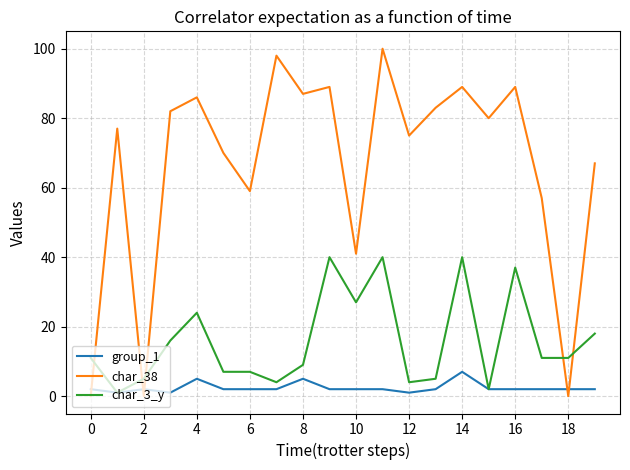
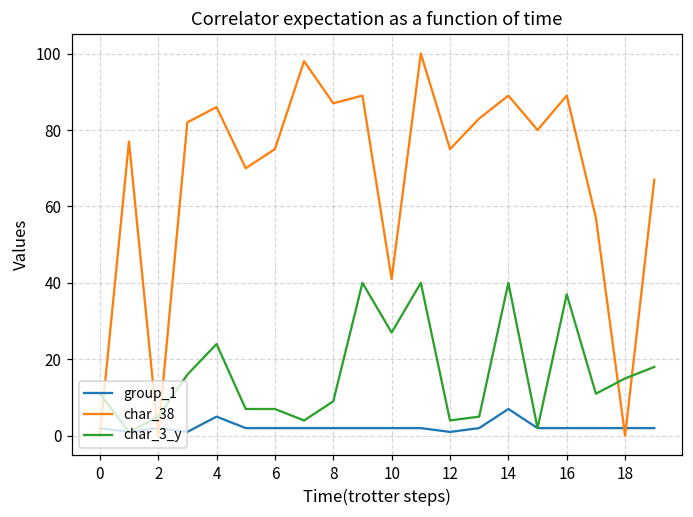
char_38, 6: 59 -> 75
group_1, 8: 5 -> 2
char_3_y, 18: 11 -> 15
